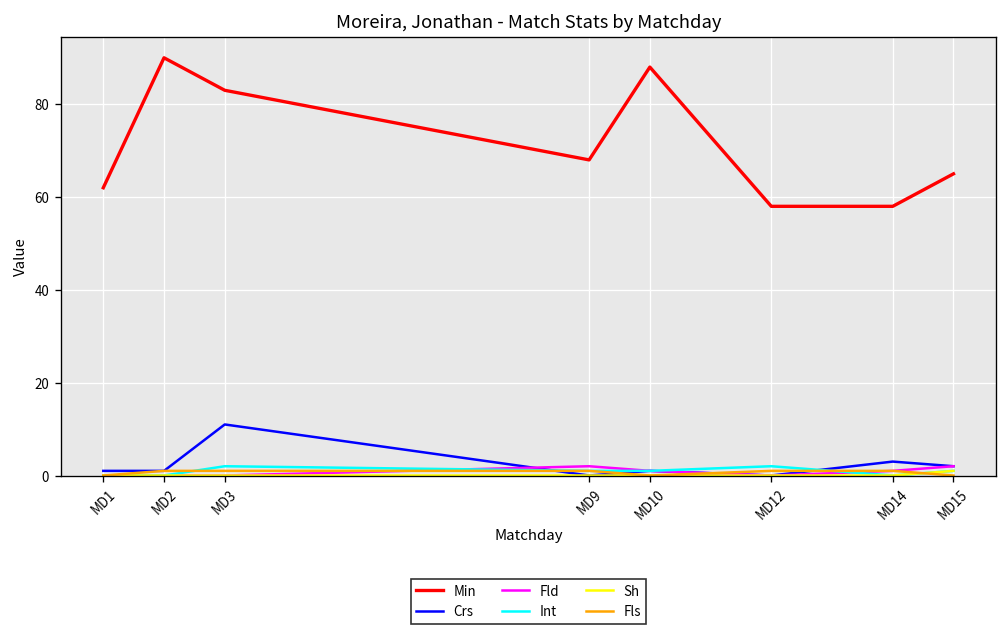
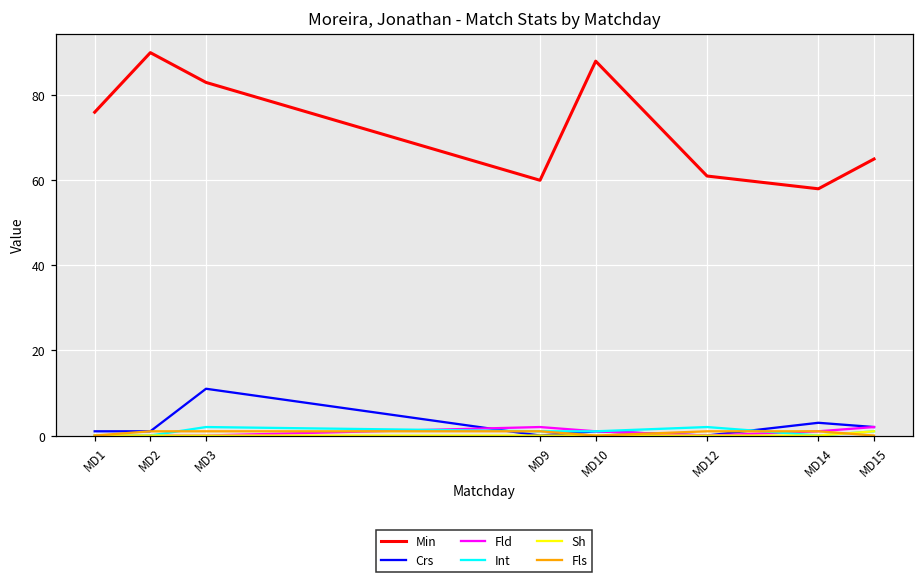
Min, MD1: 62 -> 76
Min, MD9: 68 -> 60
Min, MD12: 58 -> 61
